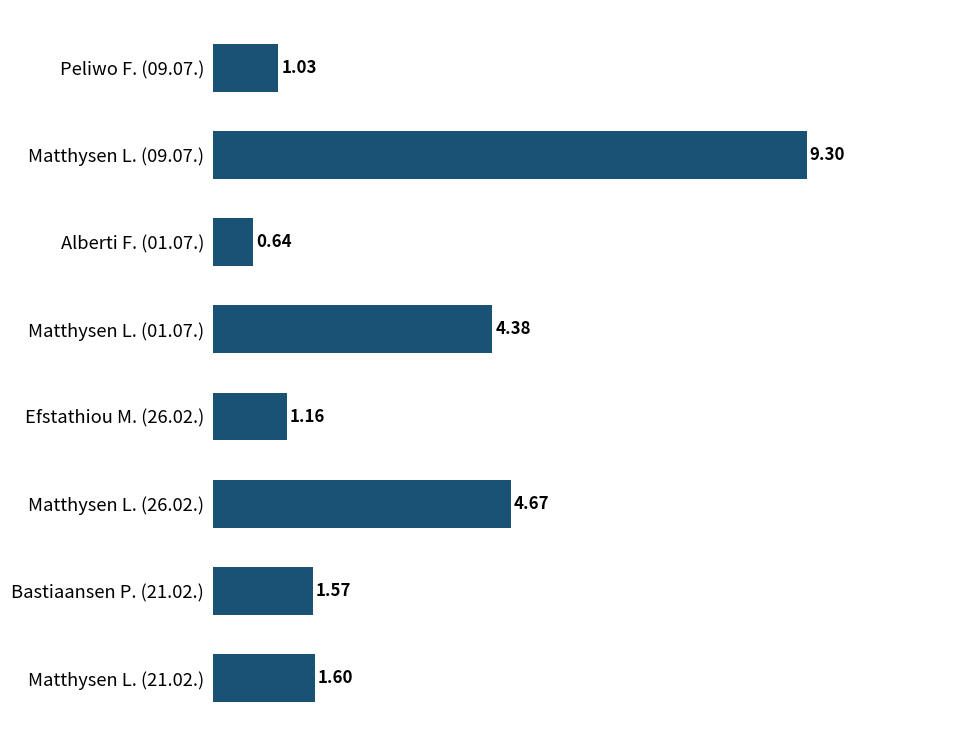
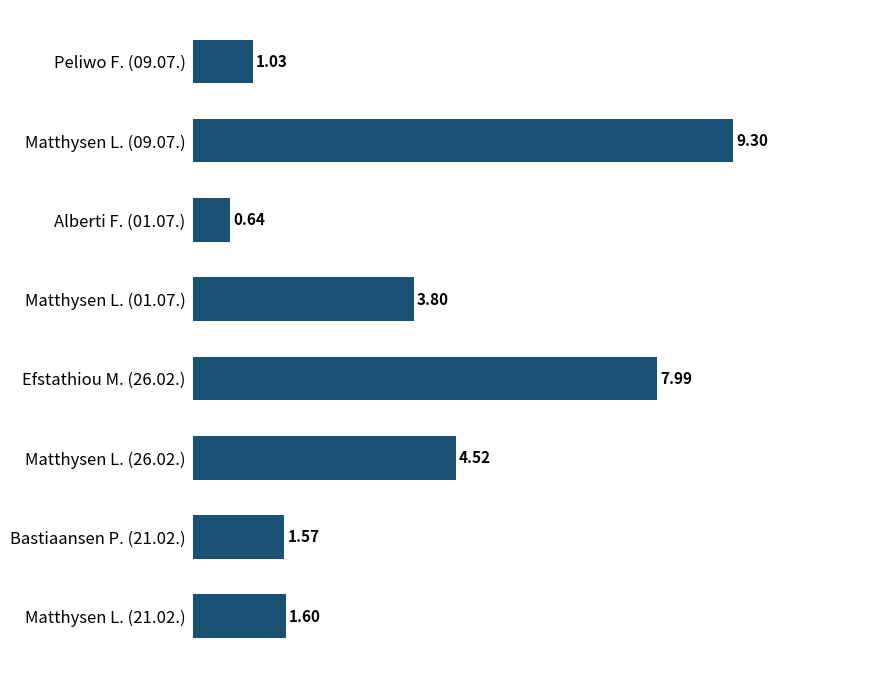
Matthysen L. (01.07.): 4.38 -> 3.80
Efstathiou M. (26.02.): 1.16 -> 7.99
Matthysen L. (26.02.): 4.67 -> 4.52
